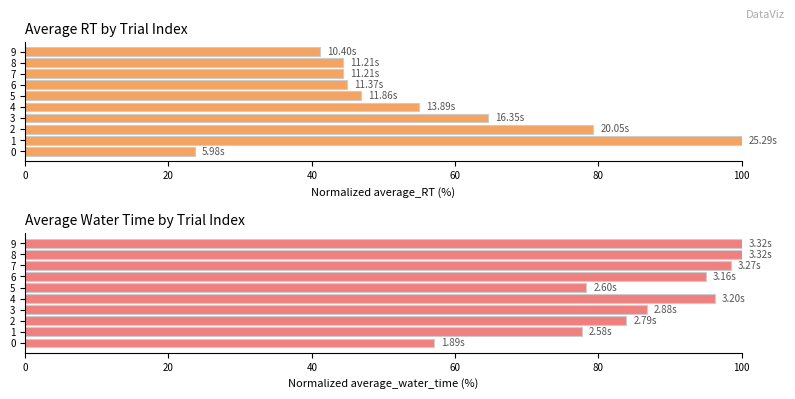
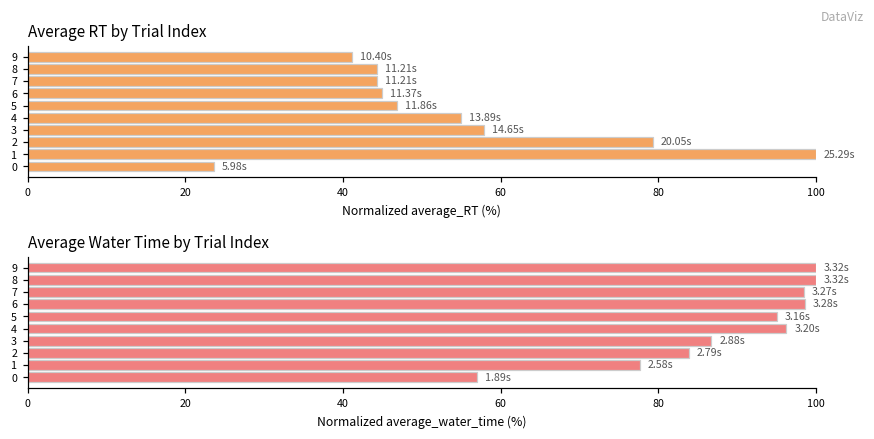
Average RT by Trial Index, 3: 16.35s -> 14.65s
Average Water Time by Trial Index, 6: 3.16s -> 3.28s
Average Water Time by Trial Index, 5: 2.60s -> 3.16s
